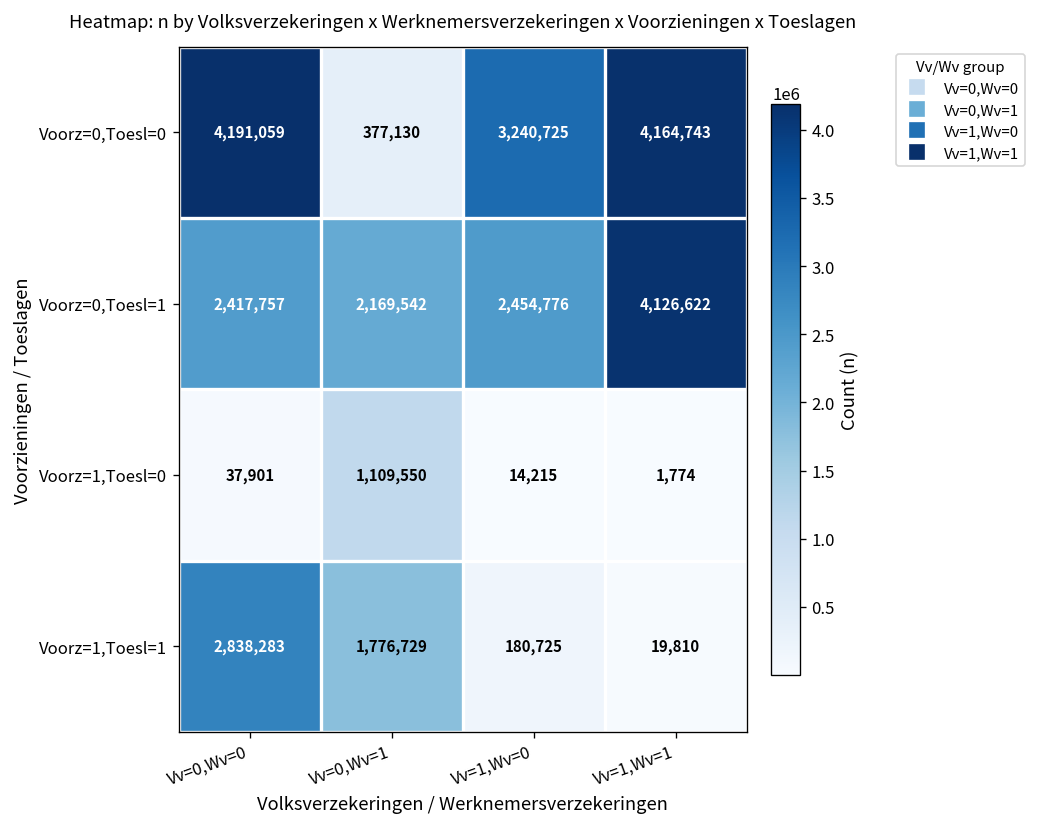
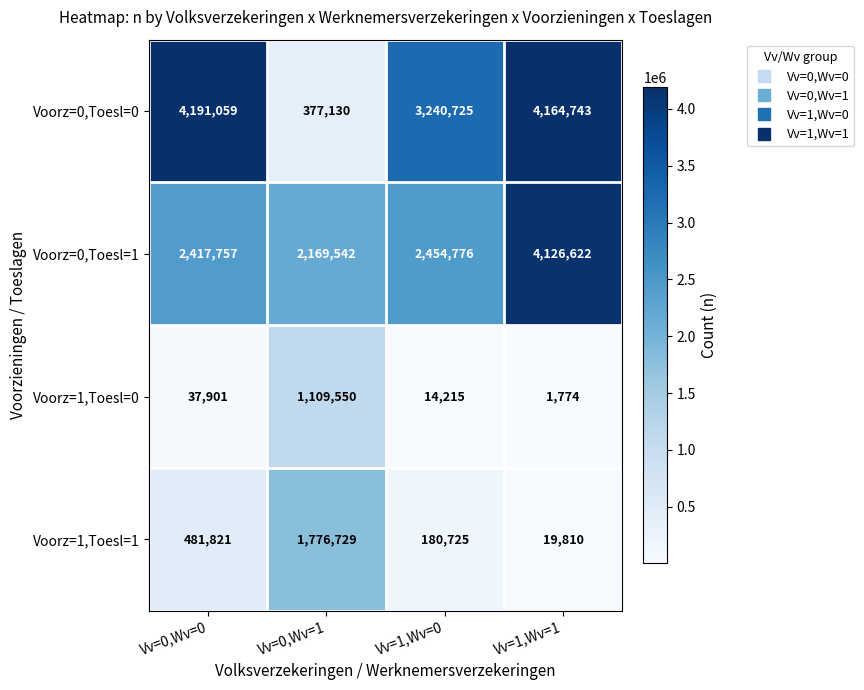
Voorz=1,Toesl=1, Vv=0,Wv=0: 2,838,283 -> 481,821
